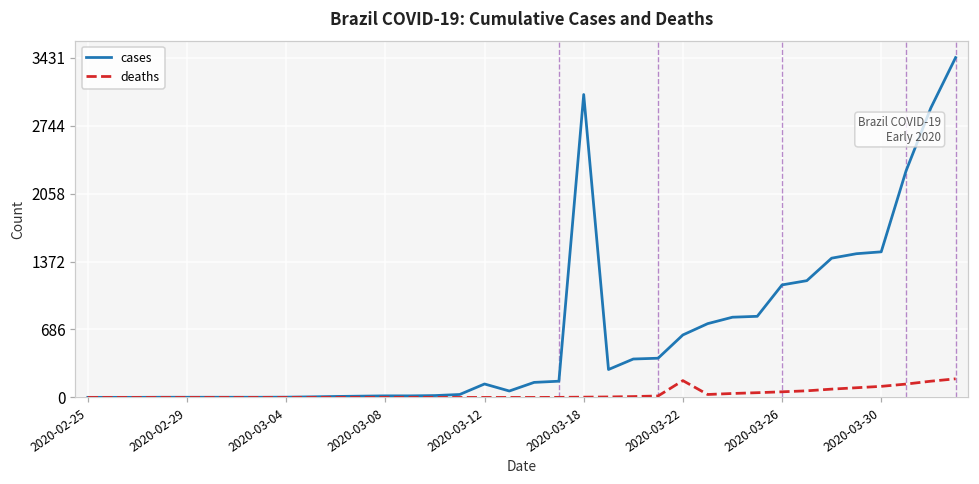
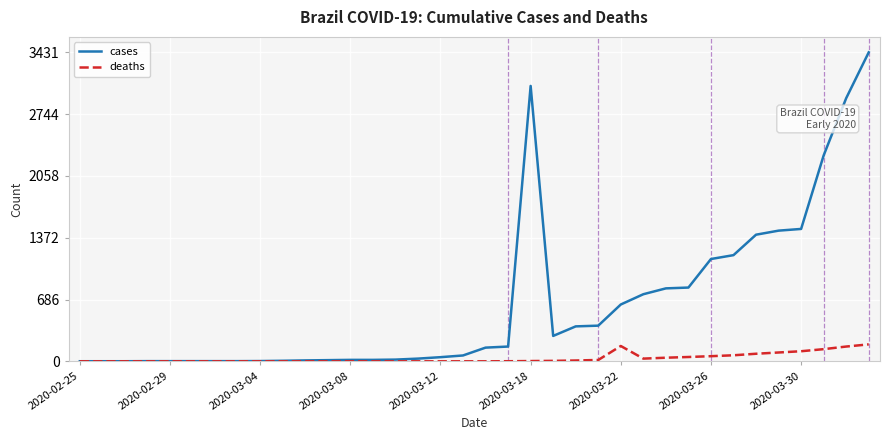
cases, 2020-03-12: 100 -> 0
